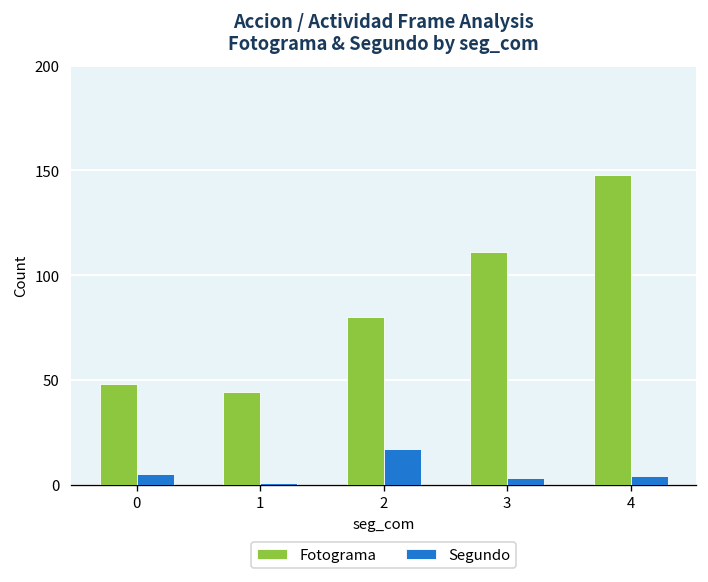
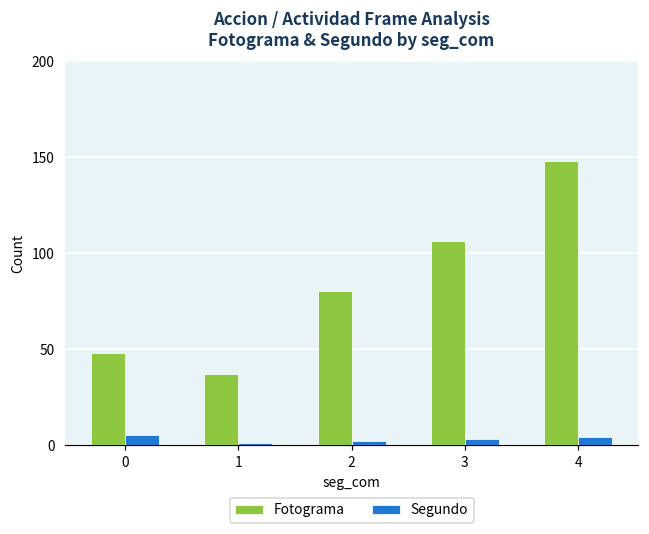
Fotograma, 1: 44 -> 37
Segundo, 2: 17 -> 2
Fotograma, 3: 111 -> 106
